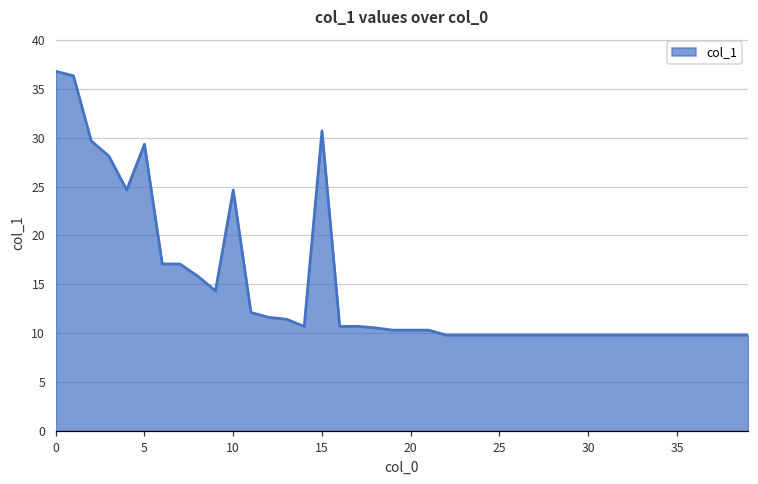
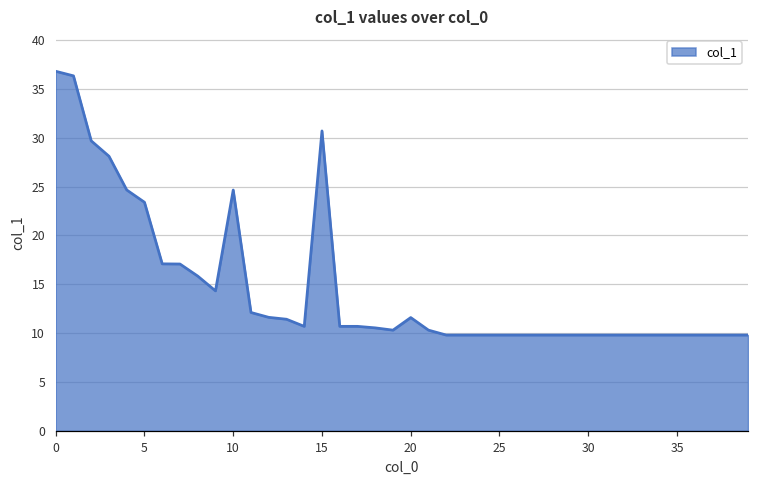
5: 29 -> 23
20: 10 -> 12
